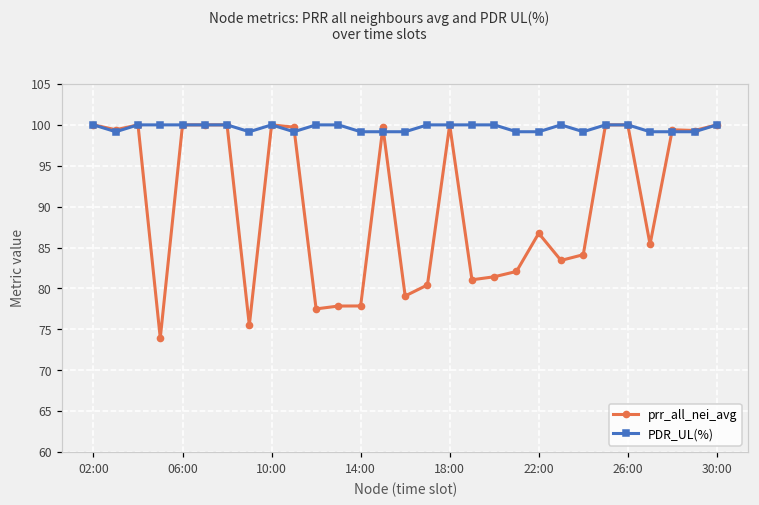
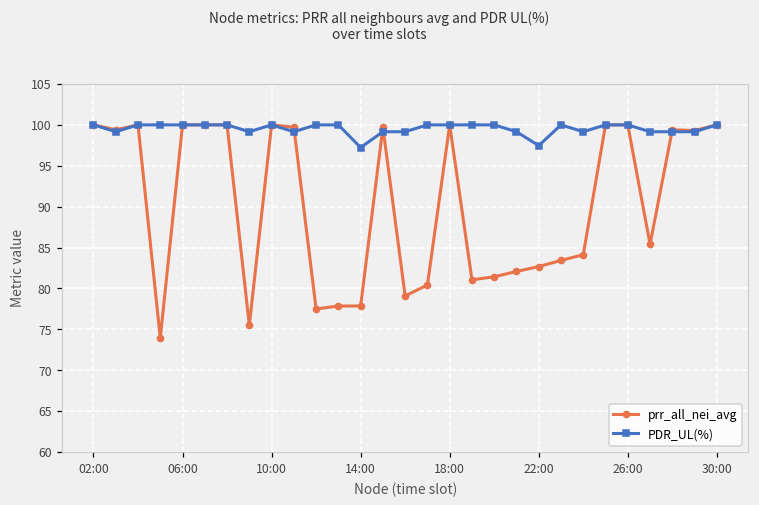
PDR_UL(%), 14:00: 99 -> 97
prr_all_nei_avg, 22:00: 87 -> 83
PDR_UL(%), 22:00: 99 -> 97
